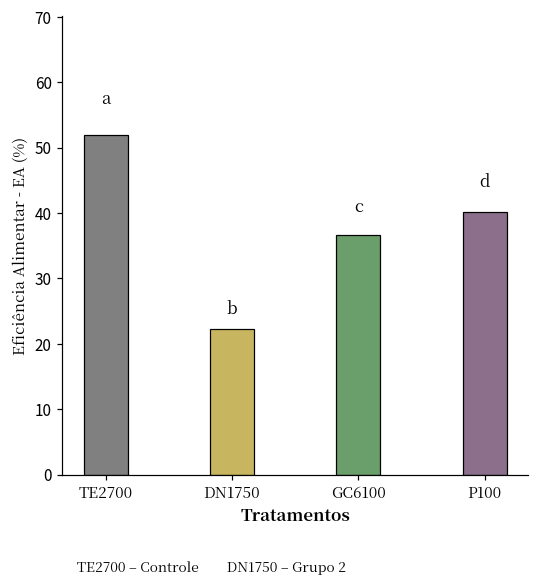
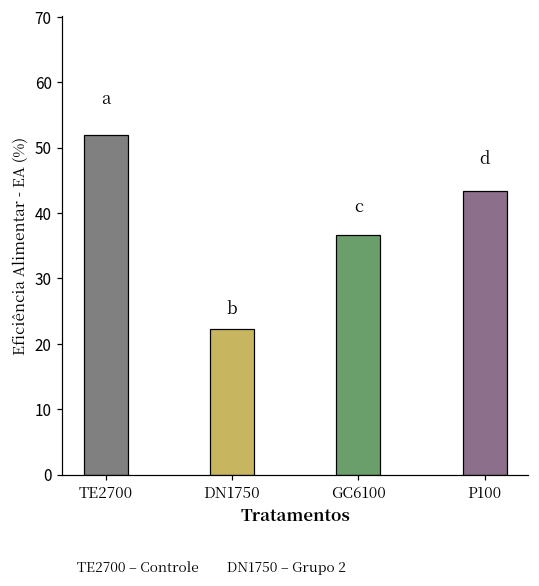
P100: 40 -> 43
